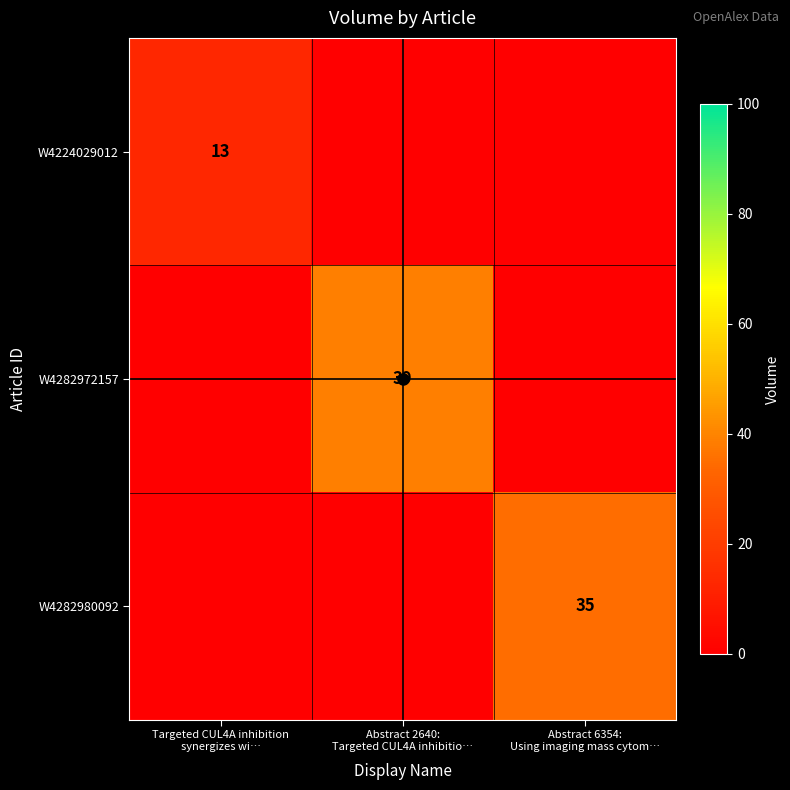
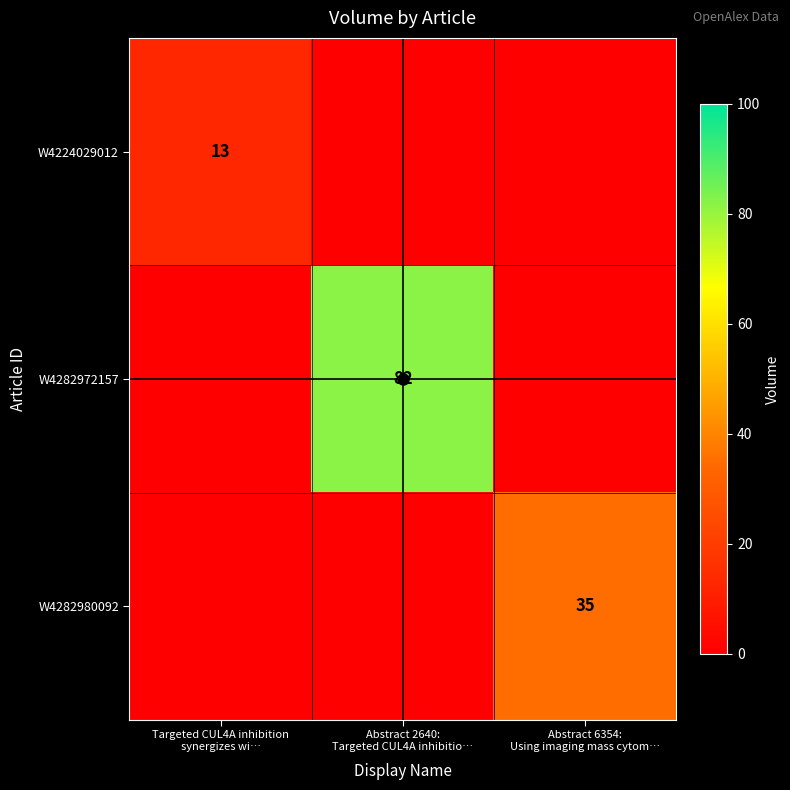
W4282972157, Abstract 2640: Targeted CUL4A inhibitio…: 39 -> 82
